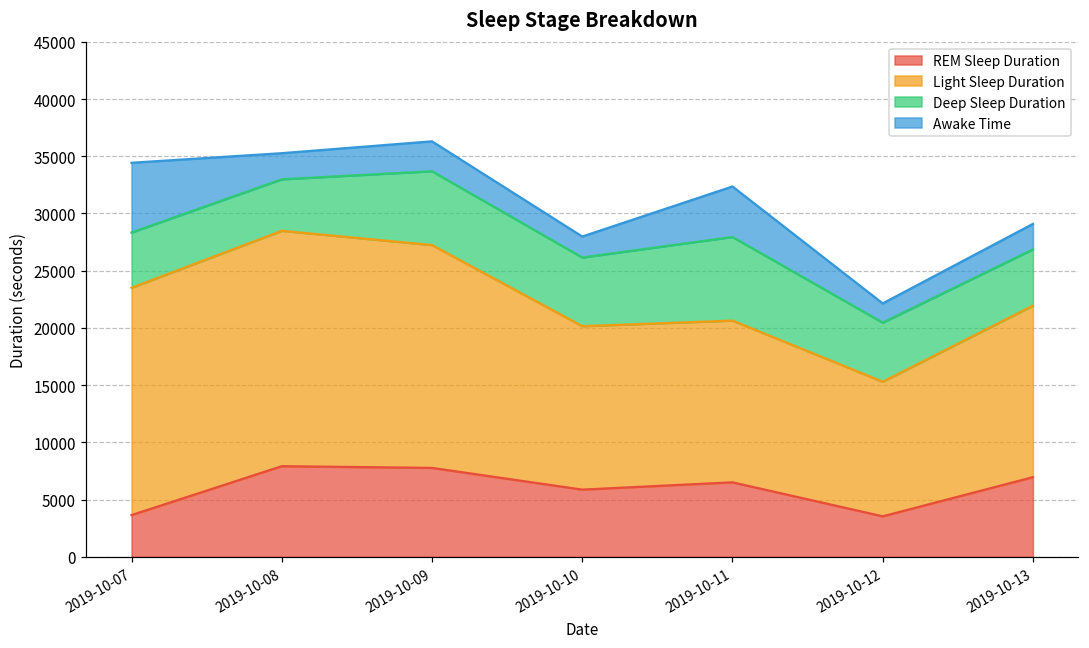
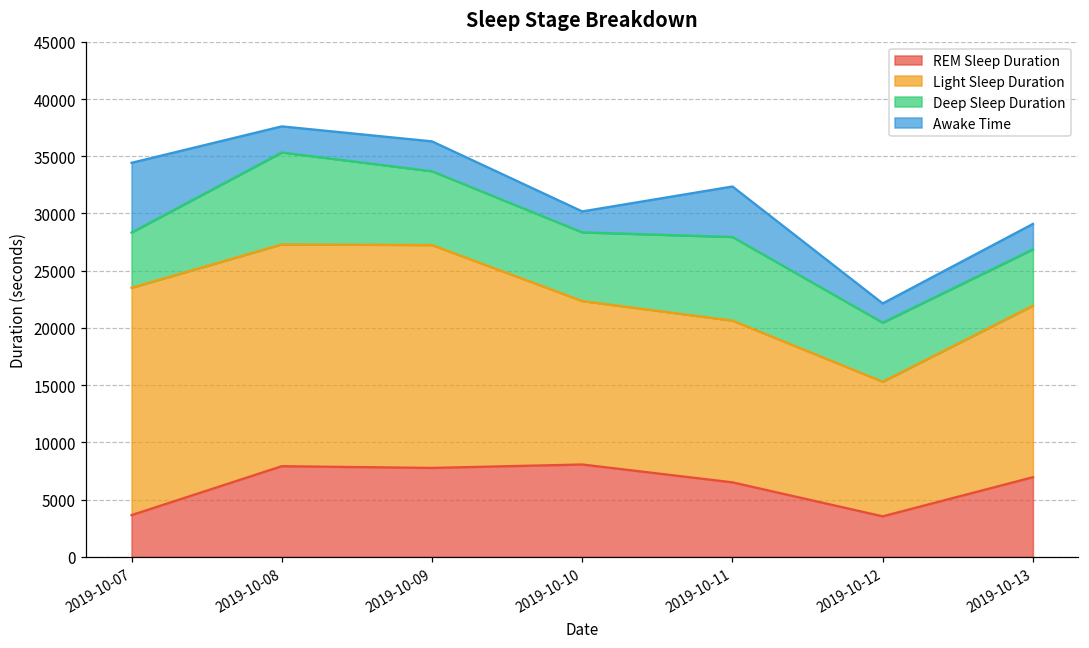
Light Sleep Duration, 2019-10-08: 20600 -> 19400
Deep Sleep Duration, 2019-10-08: 4500 -> 8000
REM Sleep Duration, 2019-10-10: 5900 -> 8100
